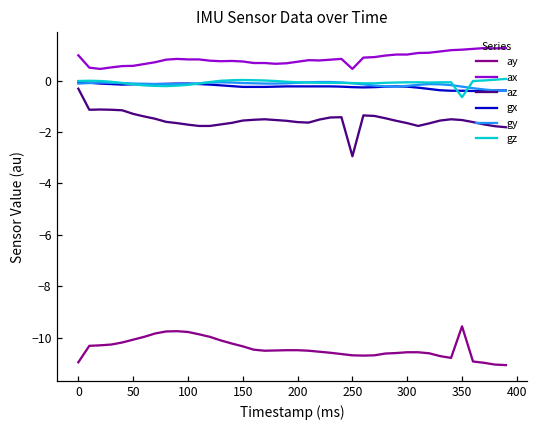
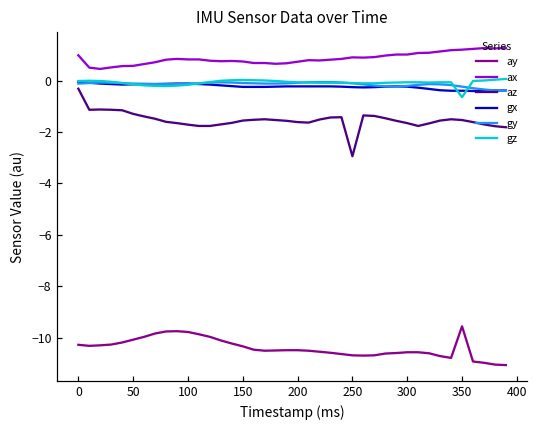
ay, 0: -11.0 -> -10.3
ax, 250: 0.5 -> 0.9
